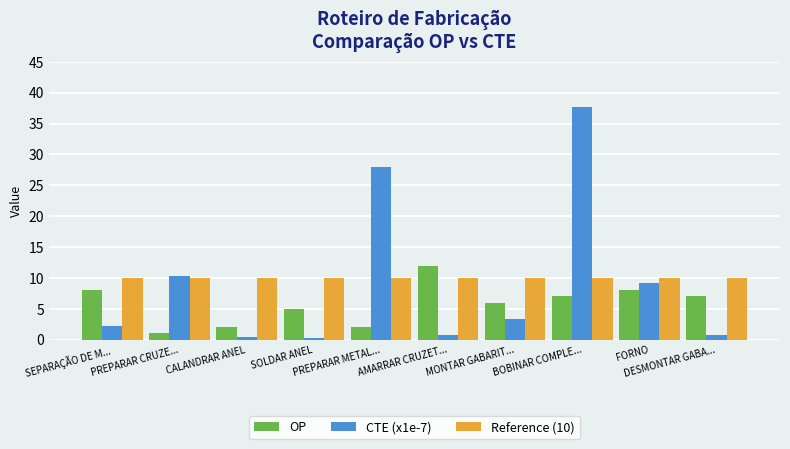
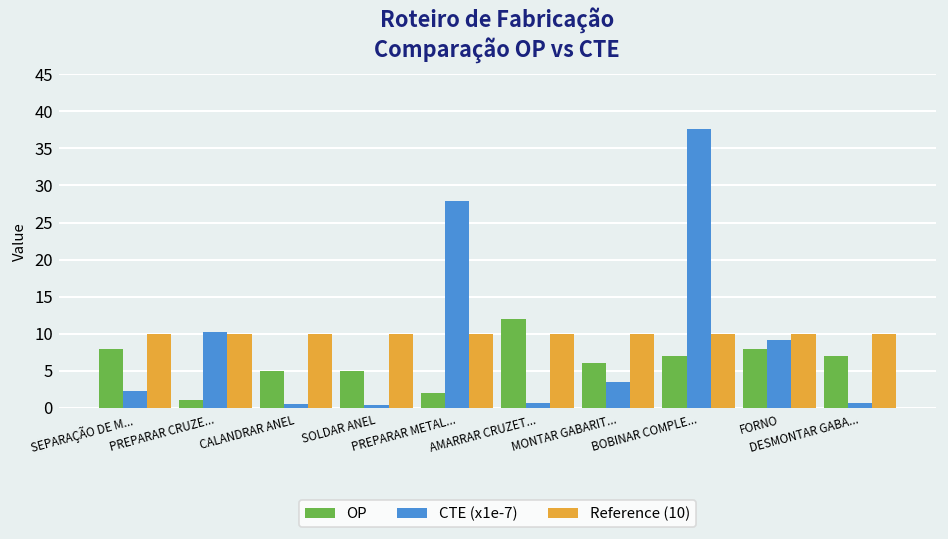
OP, CALANDRAR ANEL: 2 -> 5
